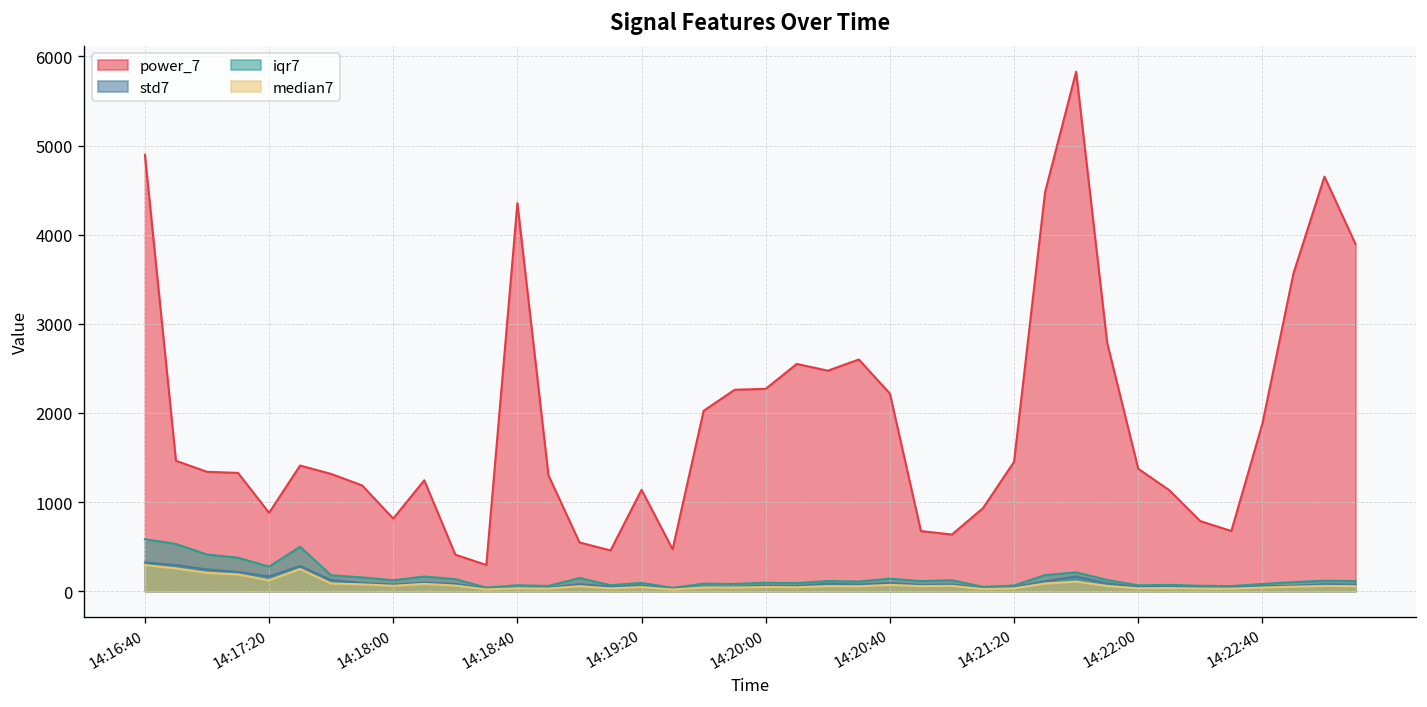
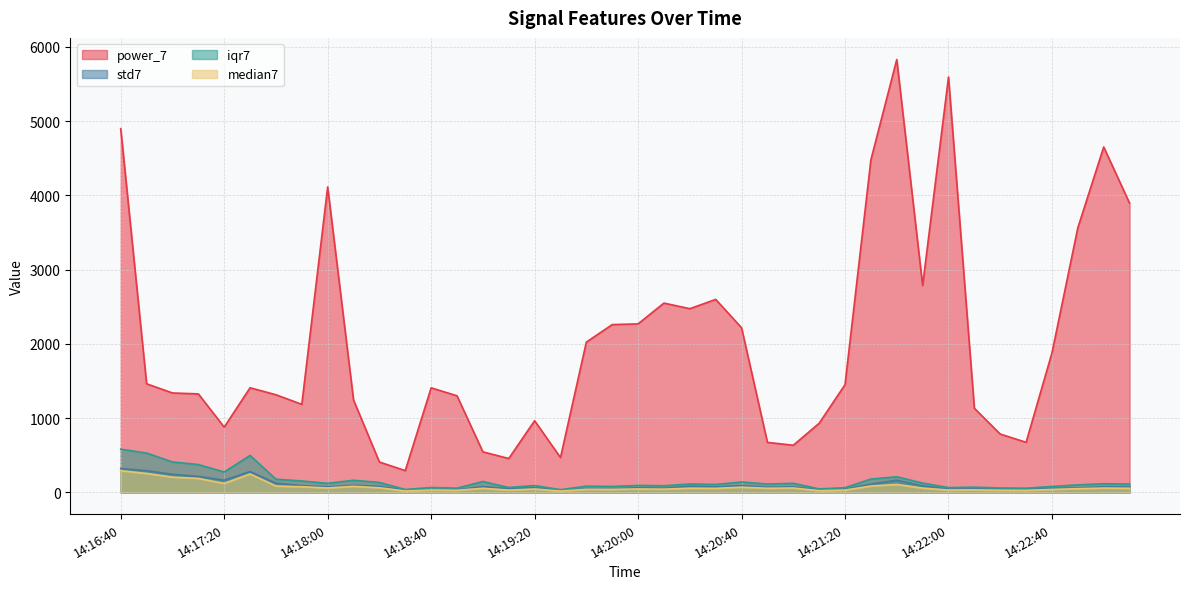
power_7, 14:18:00: 800 -> 4100
power_7, 14:18:40: 4400 -> 1400
power_7, 14:19:20: 1100 -> 1000
power_7, 14:22:00: 1400 -> 5600
